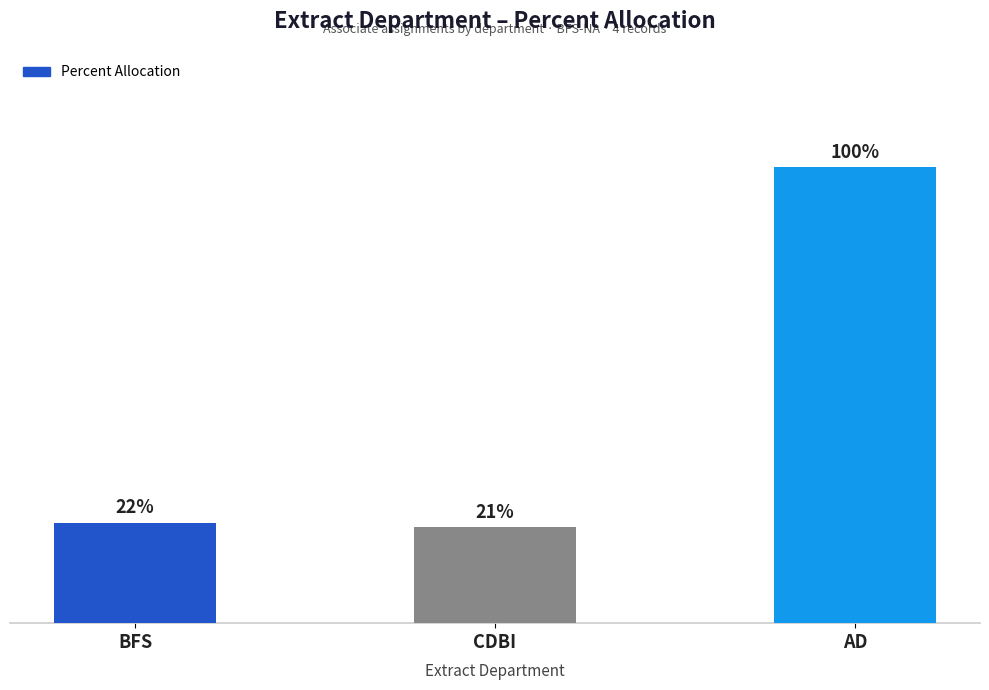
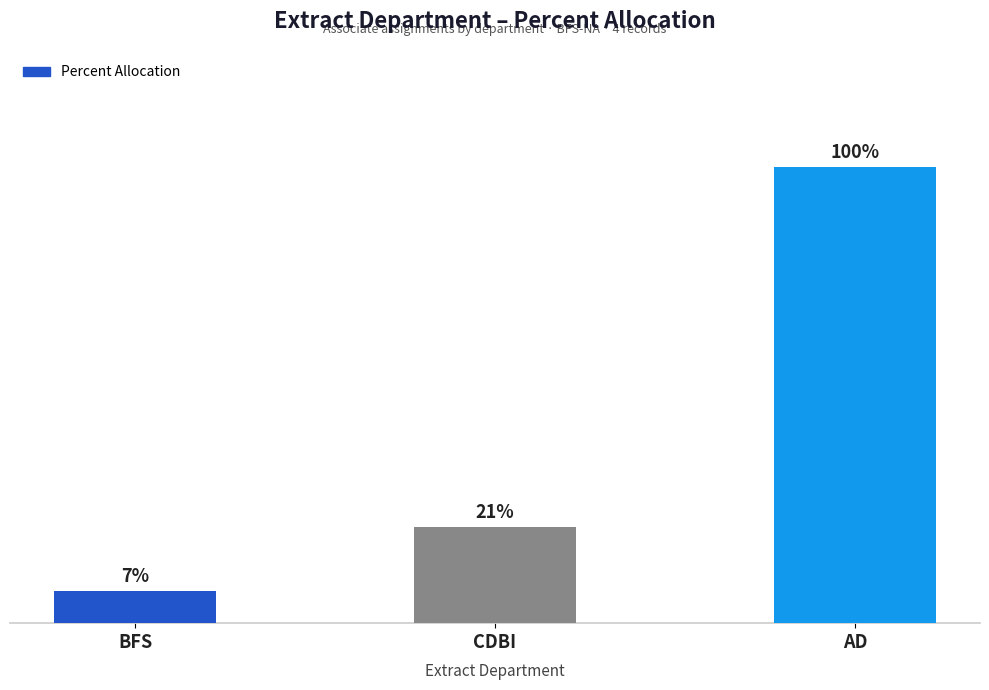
BFS: 22% -> 7%
